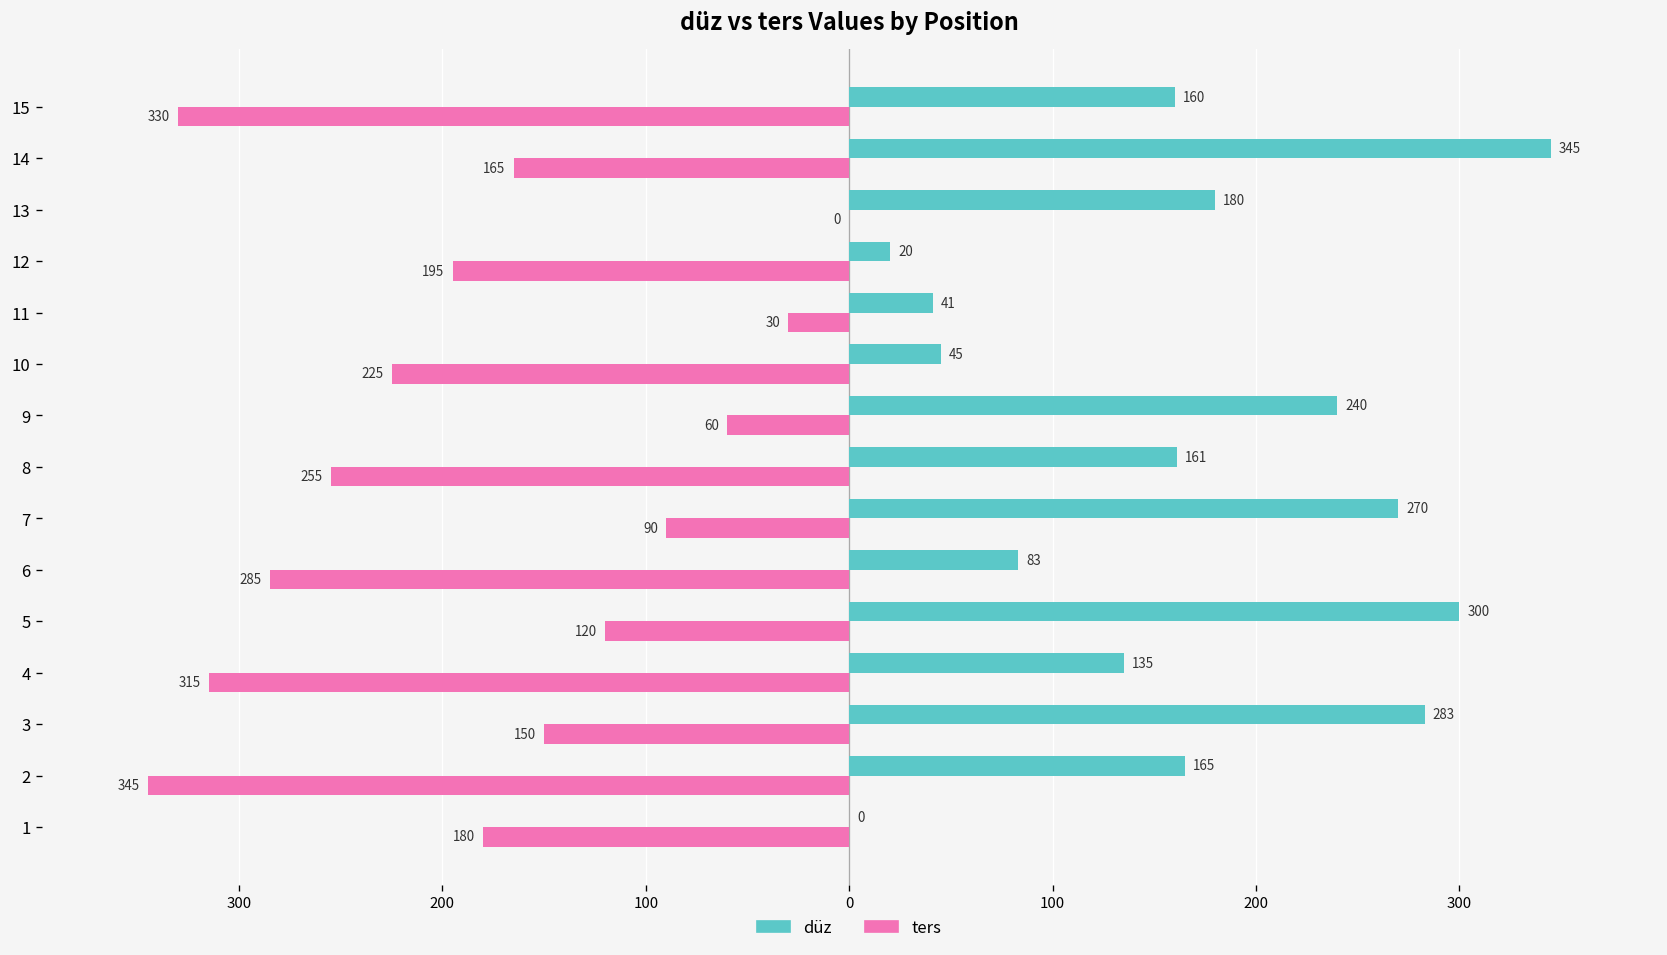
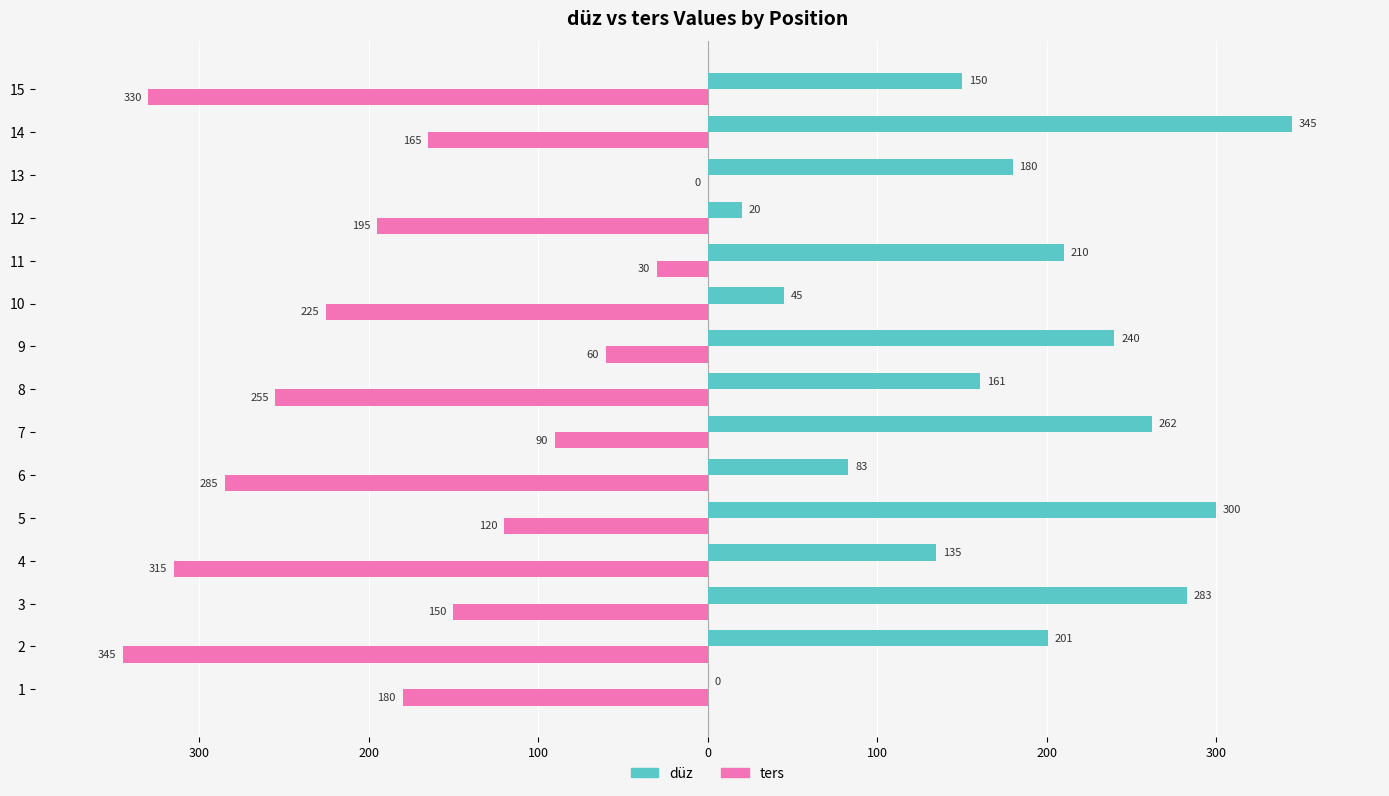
düz, 15: 160 -> 150
düz, 11: 41 -> 210
düz, 7: 270 -> 262
düz, 2: 165 -> 201
